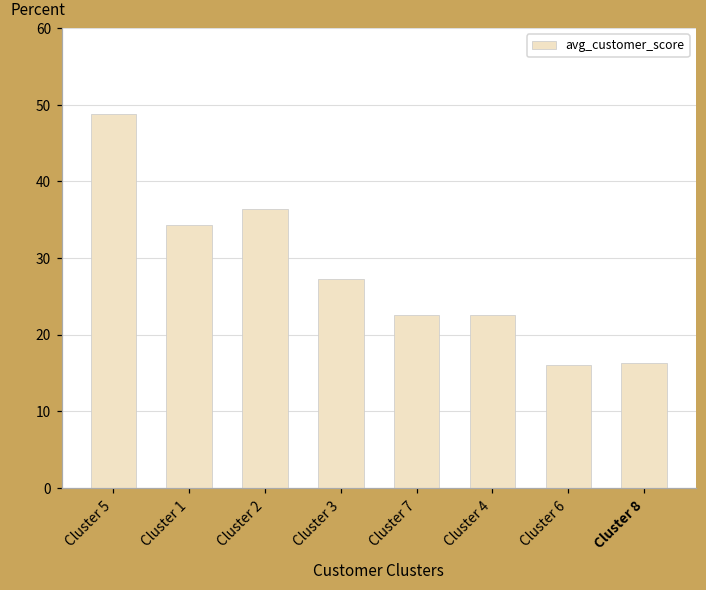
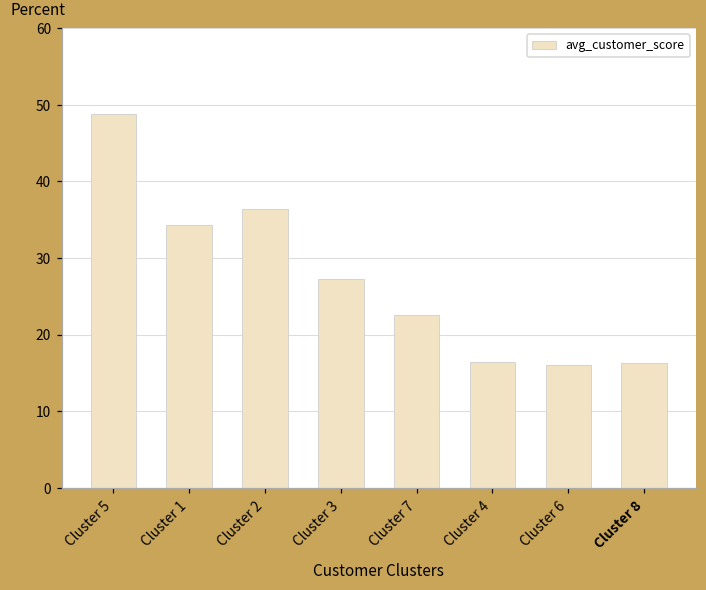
Cluster 4: 23 -> 16
